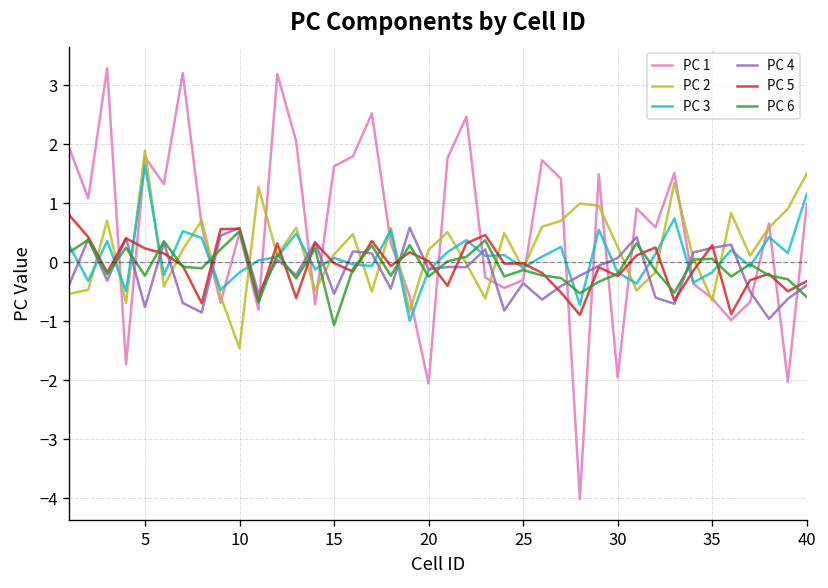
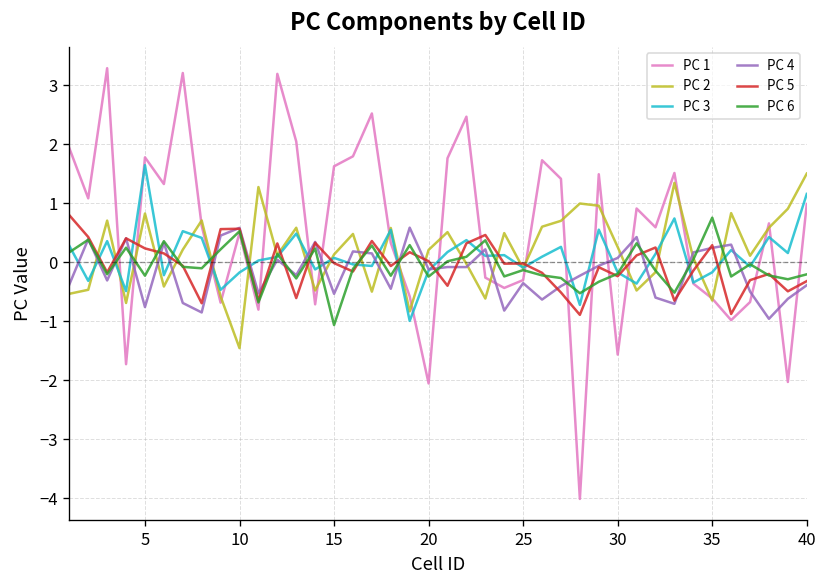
PC 2, 5: 1.9 -> 0.8
PC 1, 30: -2.0 -> -1.6
PC 6, 35: 0.1 -> 0.8
PC 6, 40: -0.6 -> -0.2
